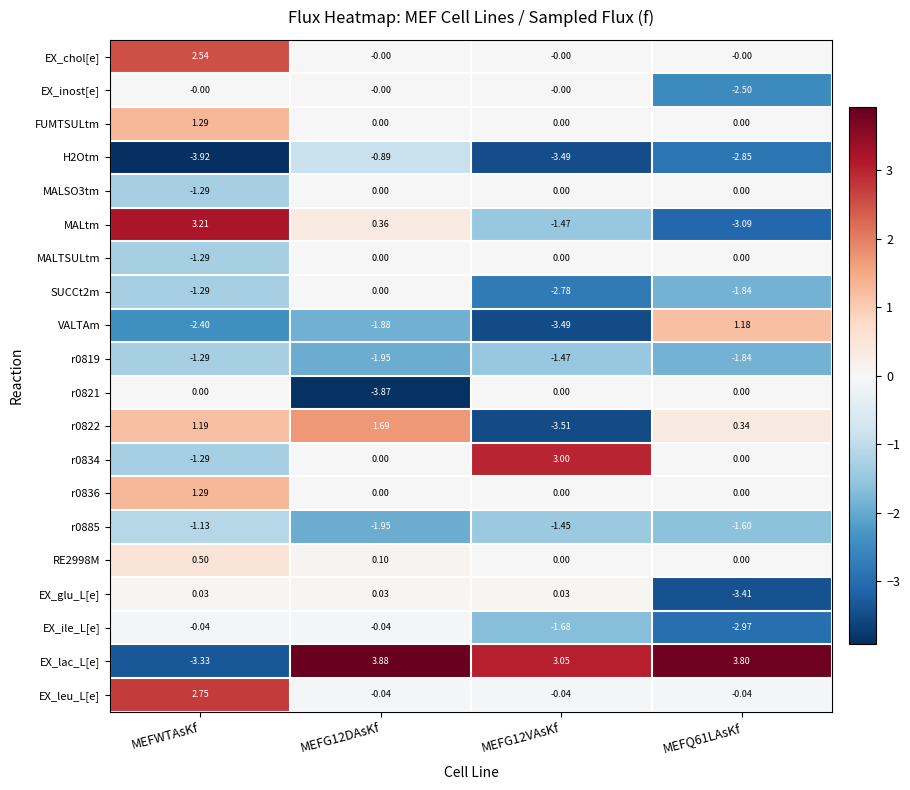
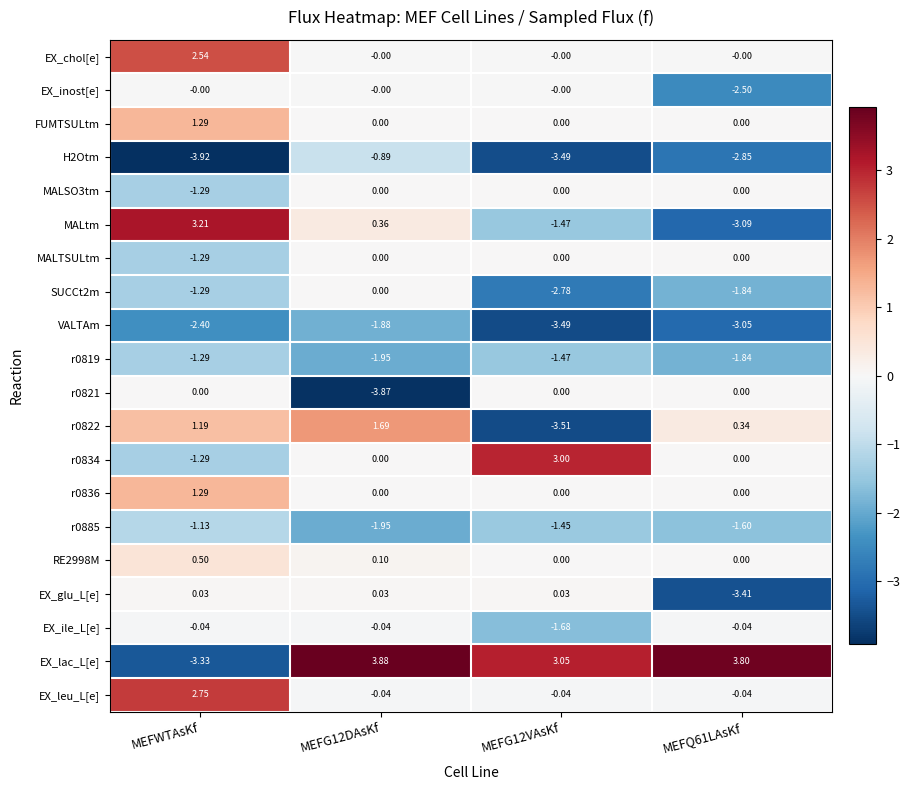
VALTAm, MEFQ61LAsKf: 1.18 -> -3.05
EX_ile_L[e], MEFQ61LAsKf: -2.97 -> -0.04
